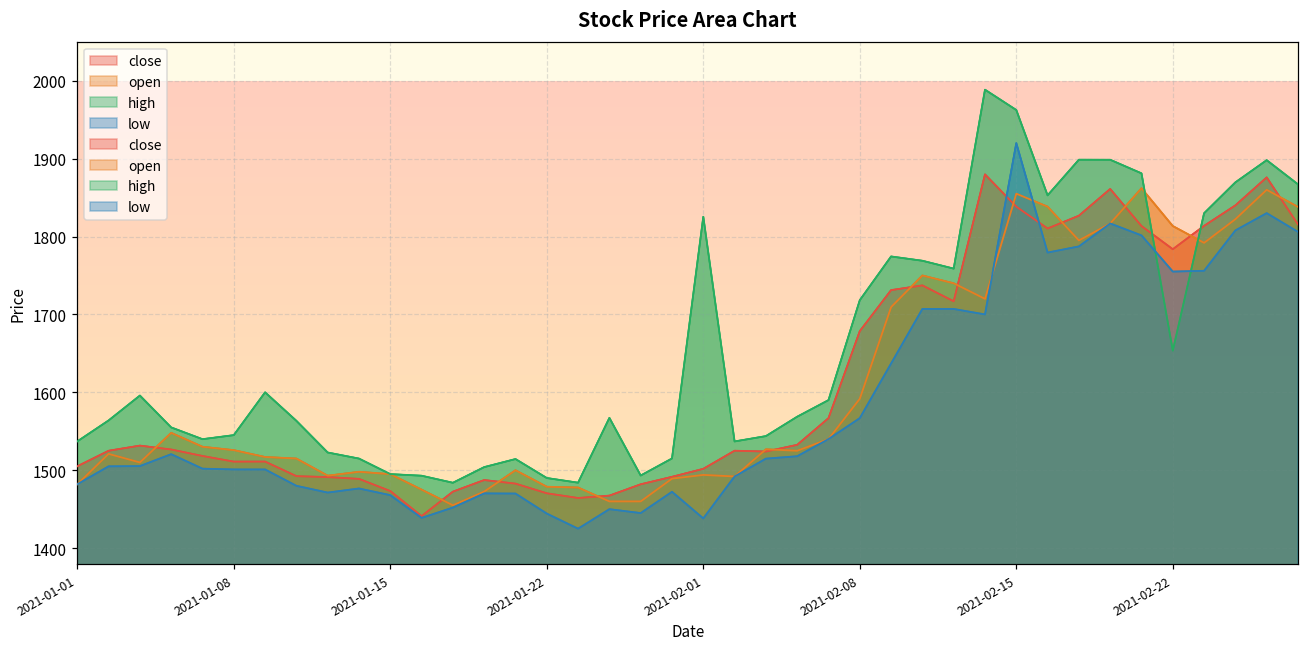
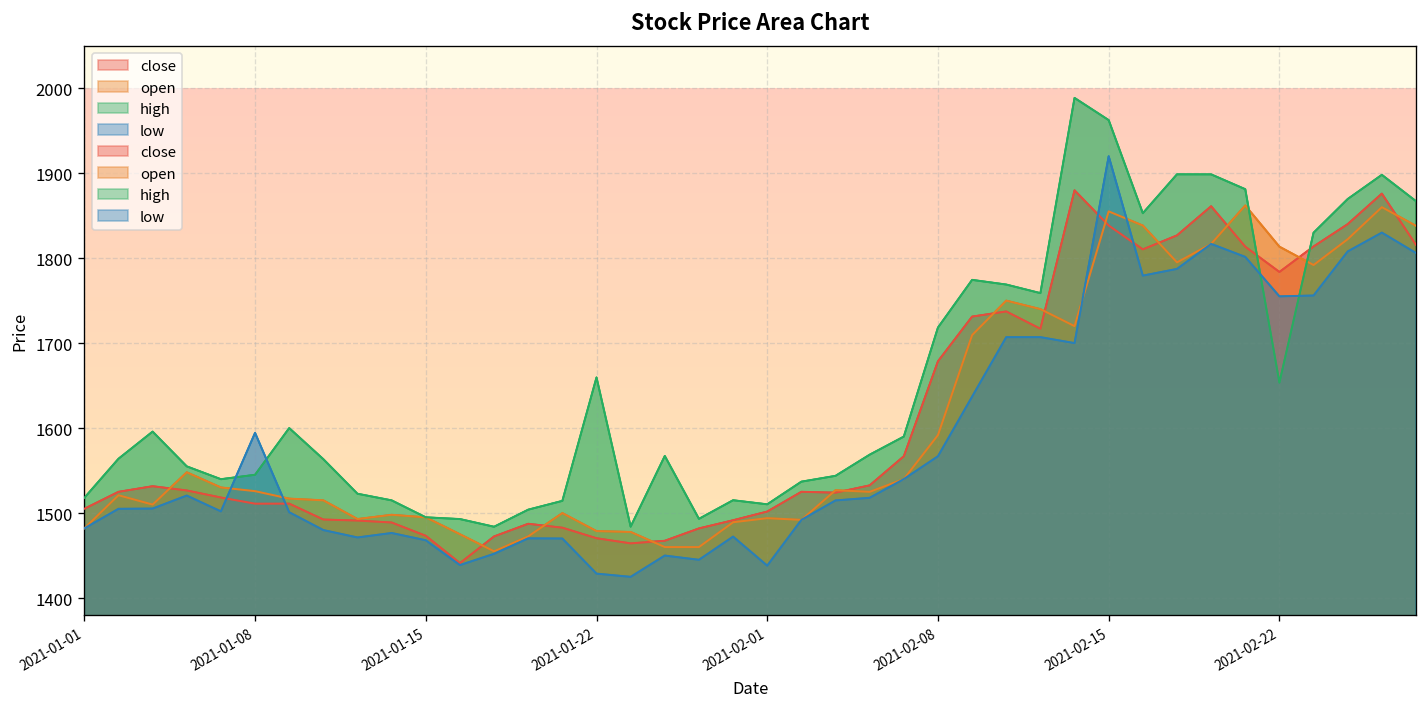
high, 2021-01-01: 1540 -> 1520
low, 2021-01-08: 1500 -> 1590
high, 2021-01-22: 1490 -> 1660
low, 2021-01-22: 1440 -> 1430
high, 2021-02-01: 1830 -> 1510
